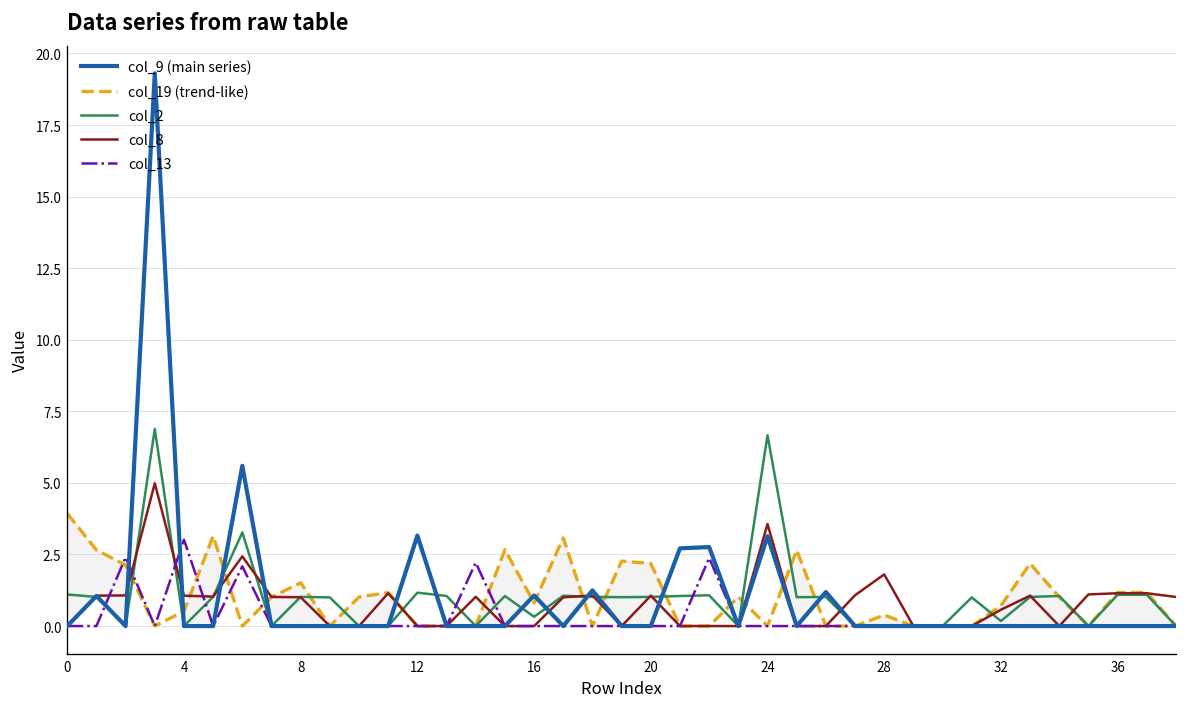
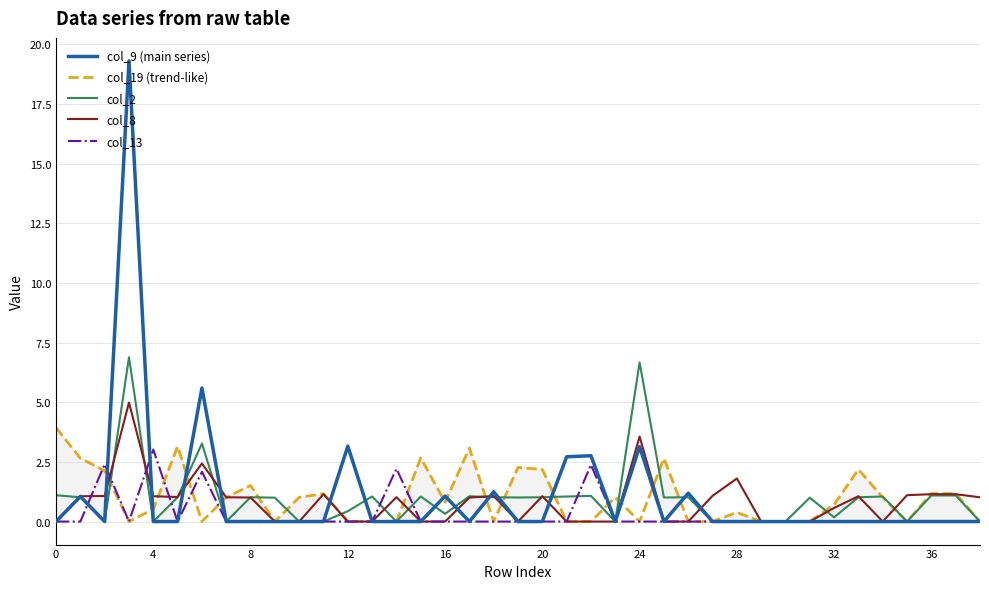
col_2, 12: 1.2 -> 0.4
